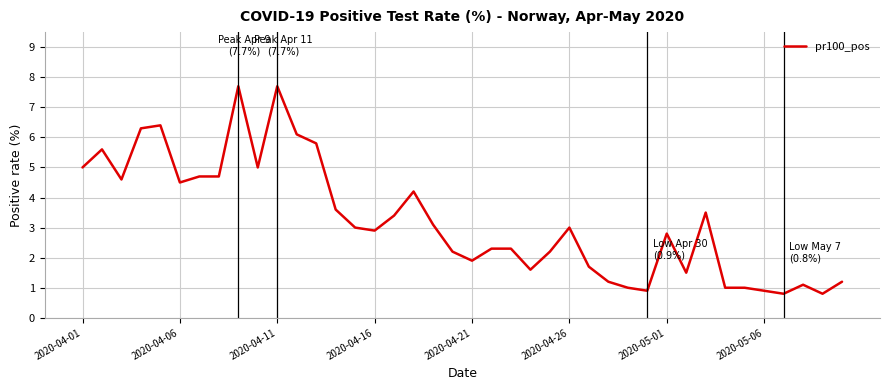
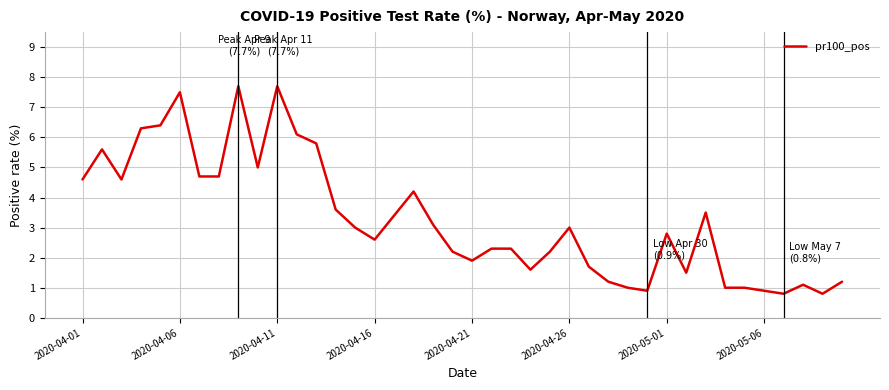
2020-04-01: 5.0 -> 4.6
2020-04-06: 4.5 -> 7.5
2020-04-16: 2.9 -> 2.6
